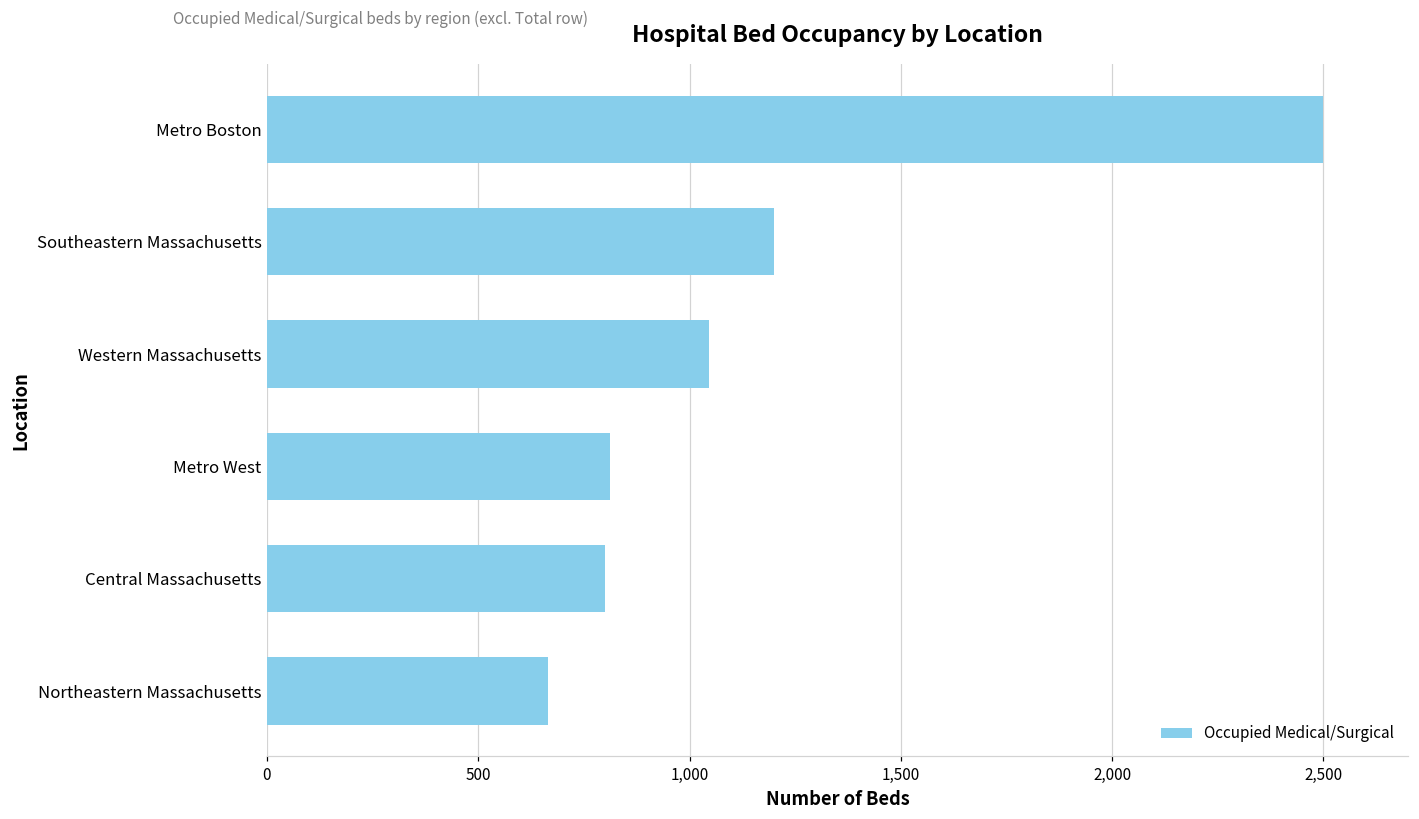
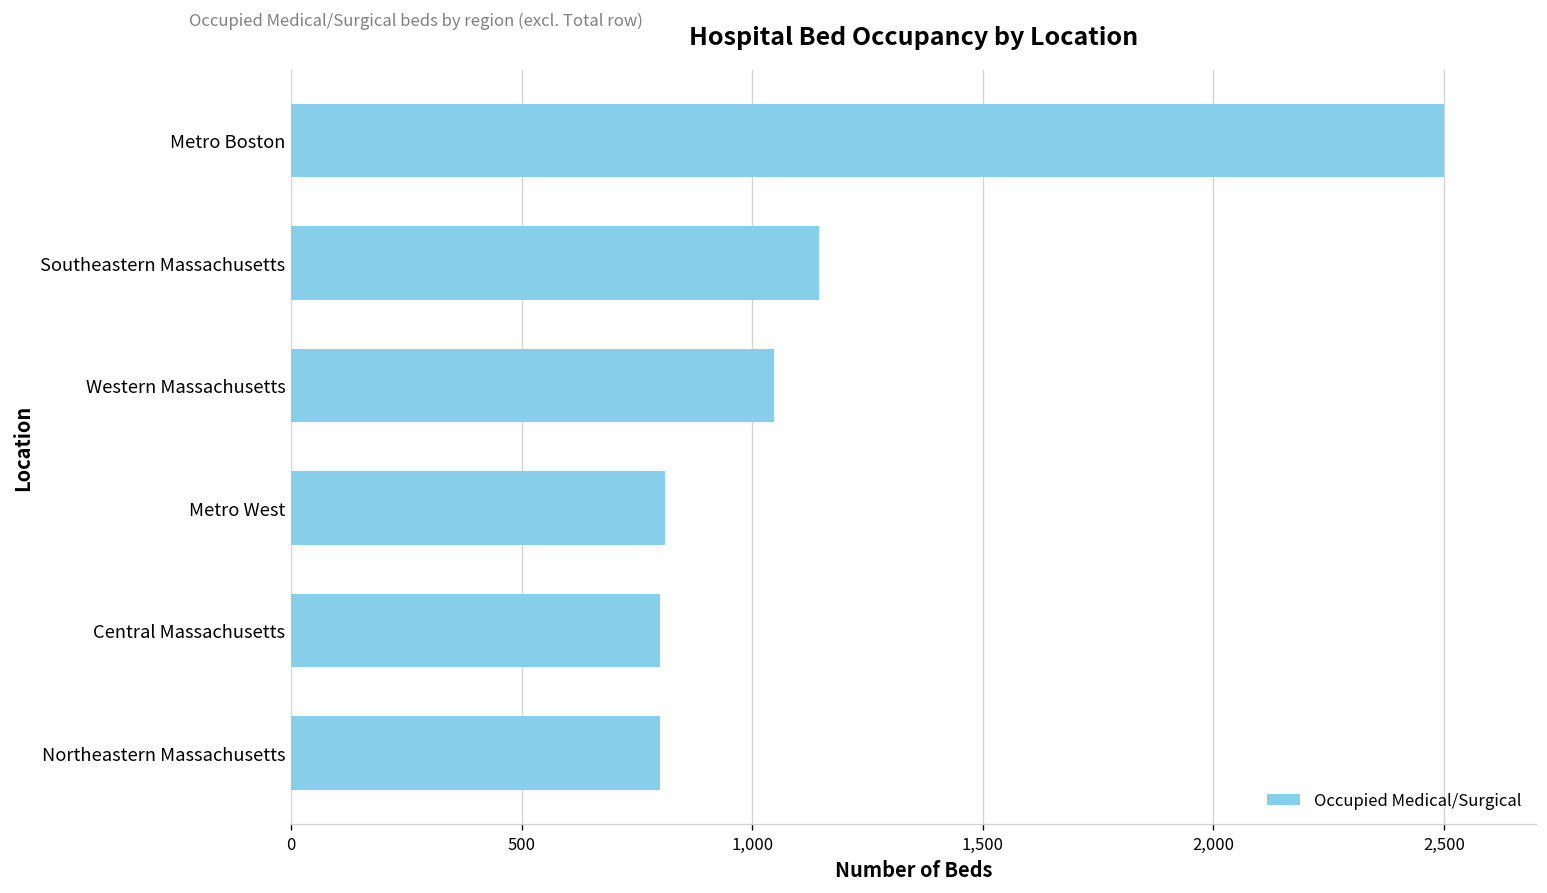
Southeastern Massachusetts: 1,200 -> 1,140
Northeastern Massachusetts: 670 -> 800
